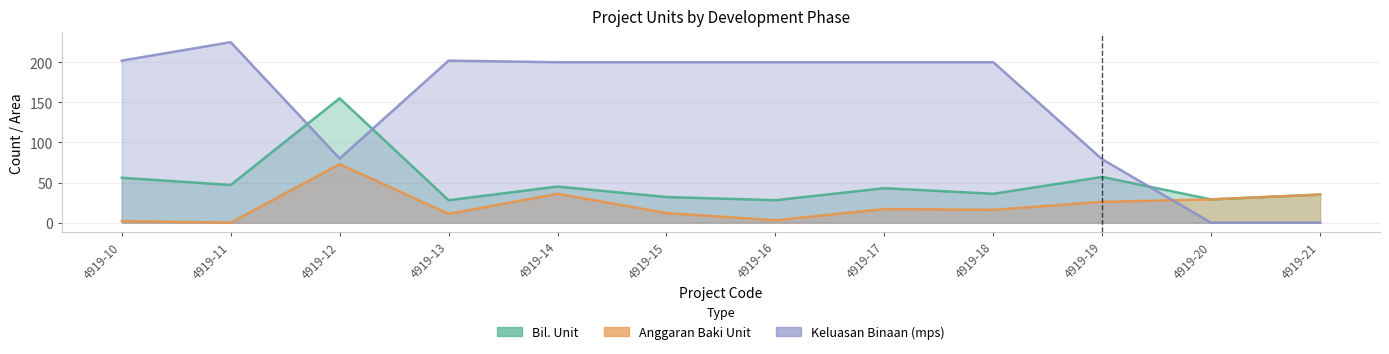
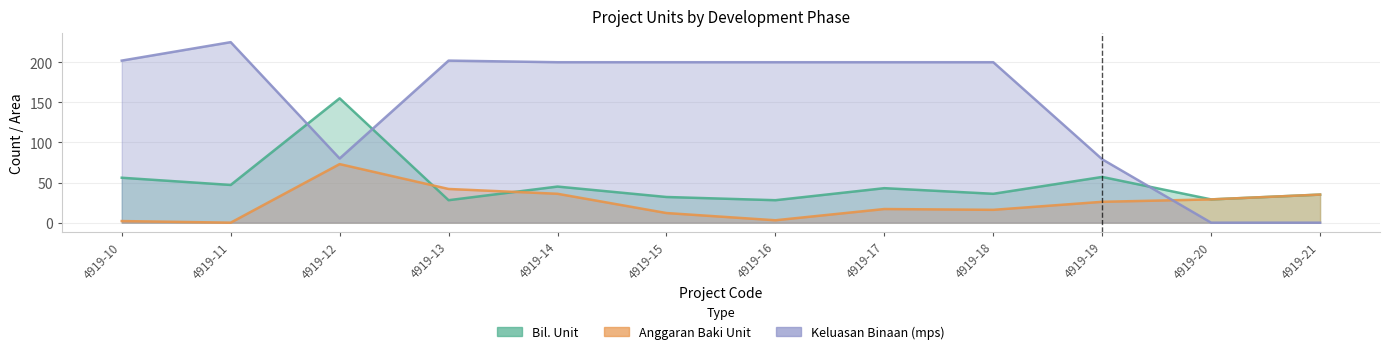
Anggaran Baki Unit, 4919-13: 10 -> 40
